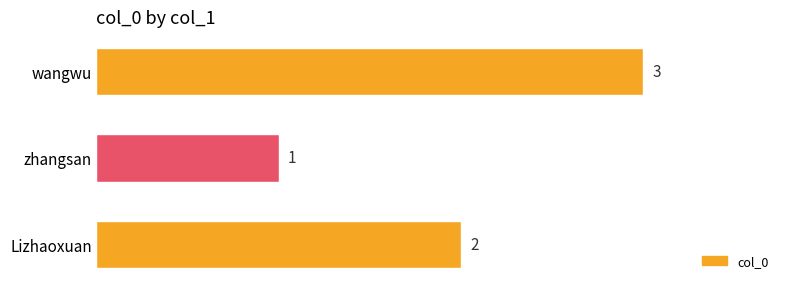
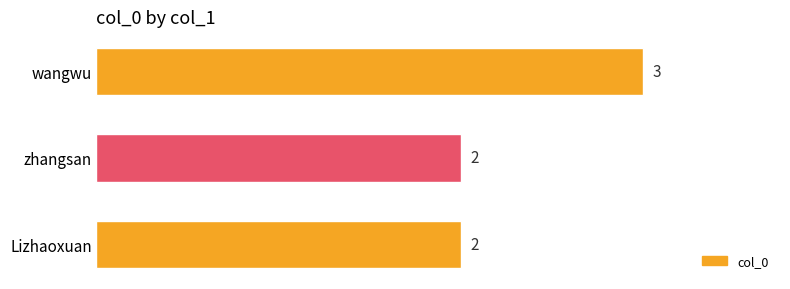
zhangsan: 1 -> 2
